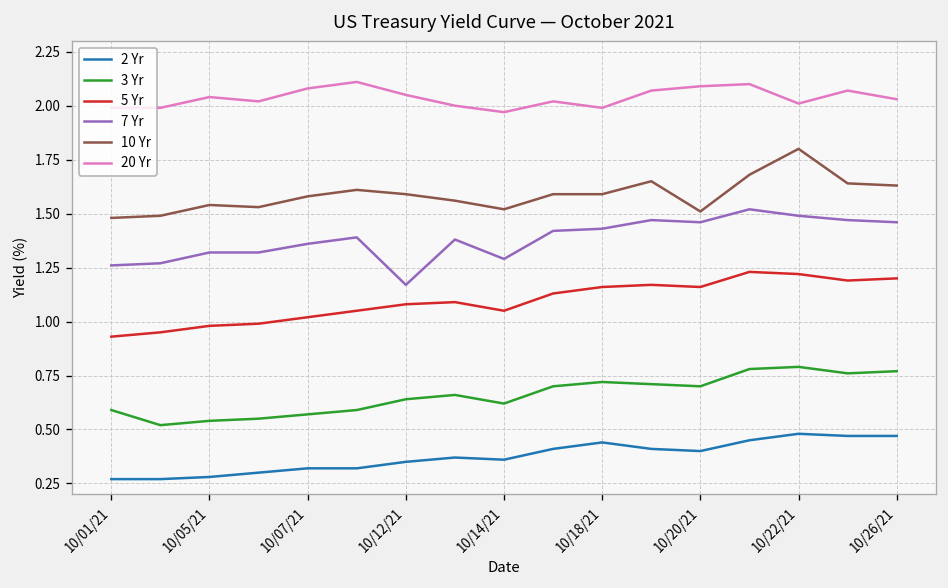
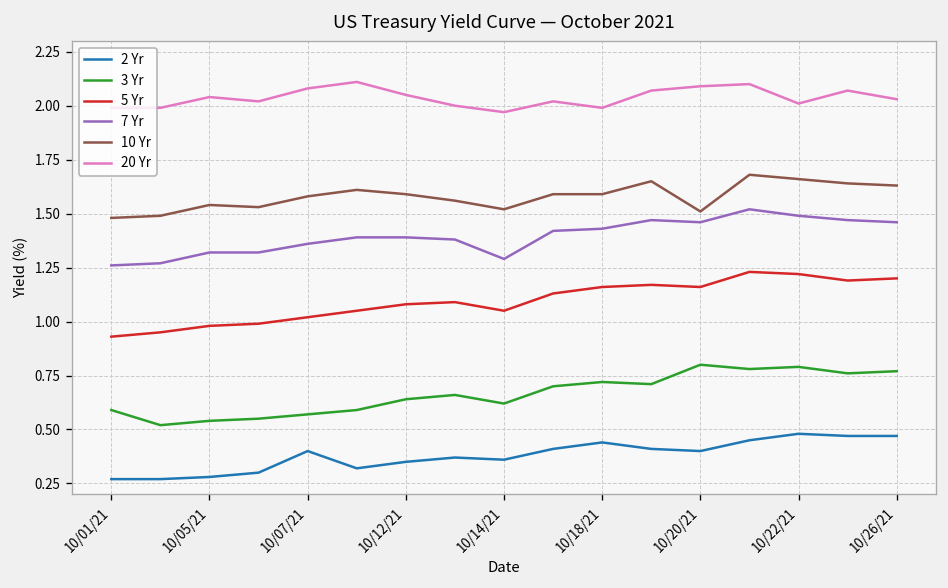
2 Yr, 10/07/21: 0.32 -> 0.40
7 Yr, 10/12/21: 1.17 -> 1.39
3 Yr, 10/20/21: 0.7 -> 0.8
10 Yr, 10/22/21: 1.80 -> 1.66
